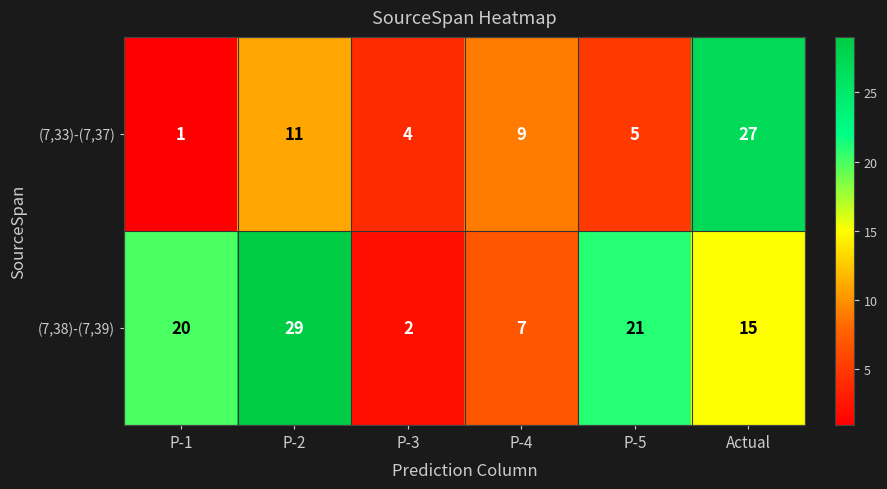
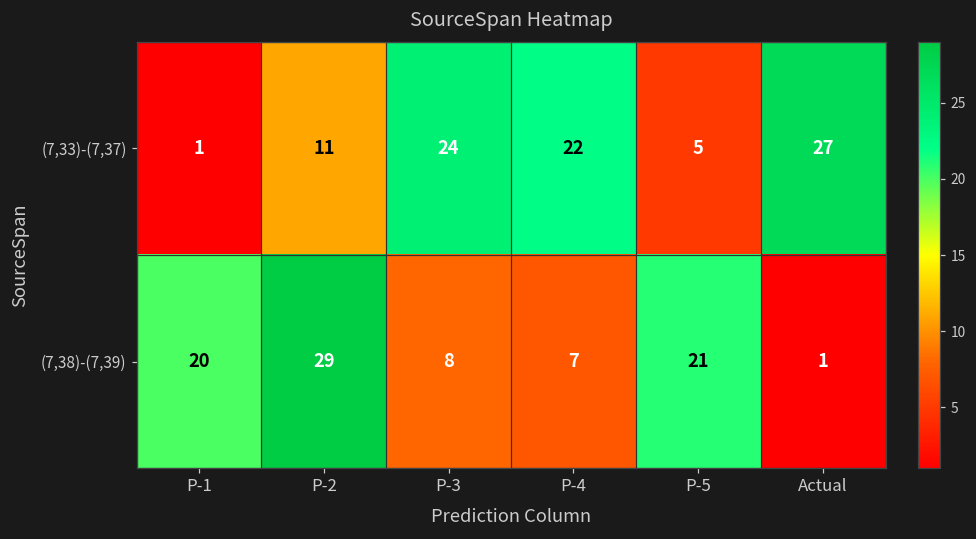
(7,33)-(7,37), P-3: 4 -> 24
(7,33)-(7,37), P-4: 9 -> 22
(7,38)-(7,39), P-3: 2 -> 8
(7,38)-(7,39), Actual: 15 -> 1
